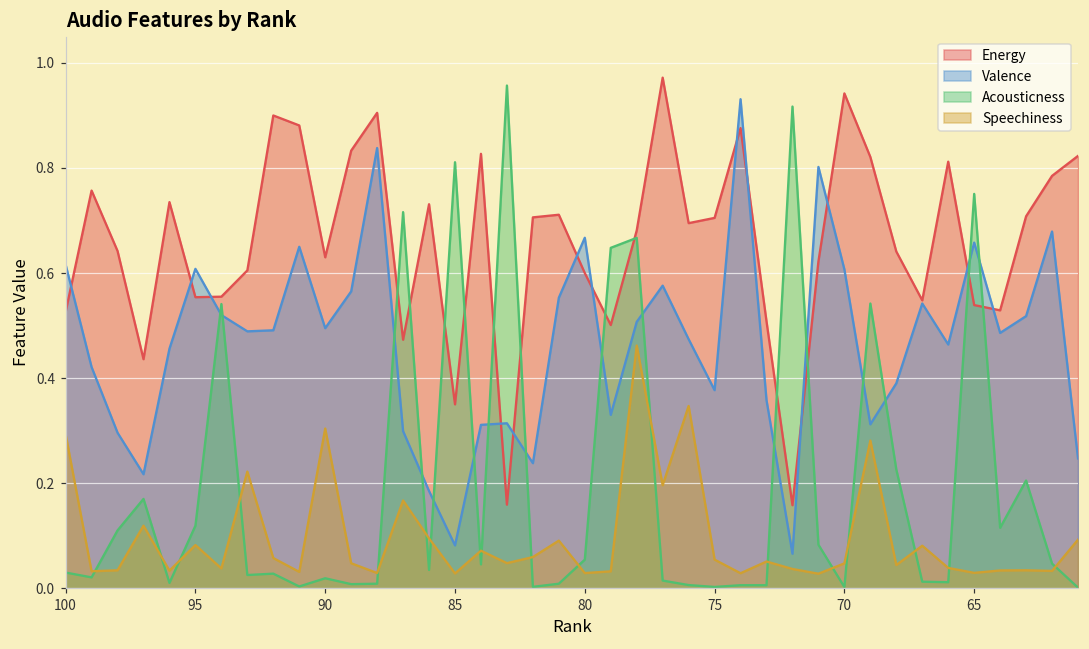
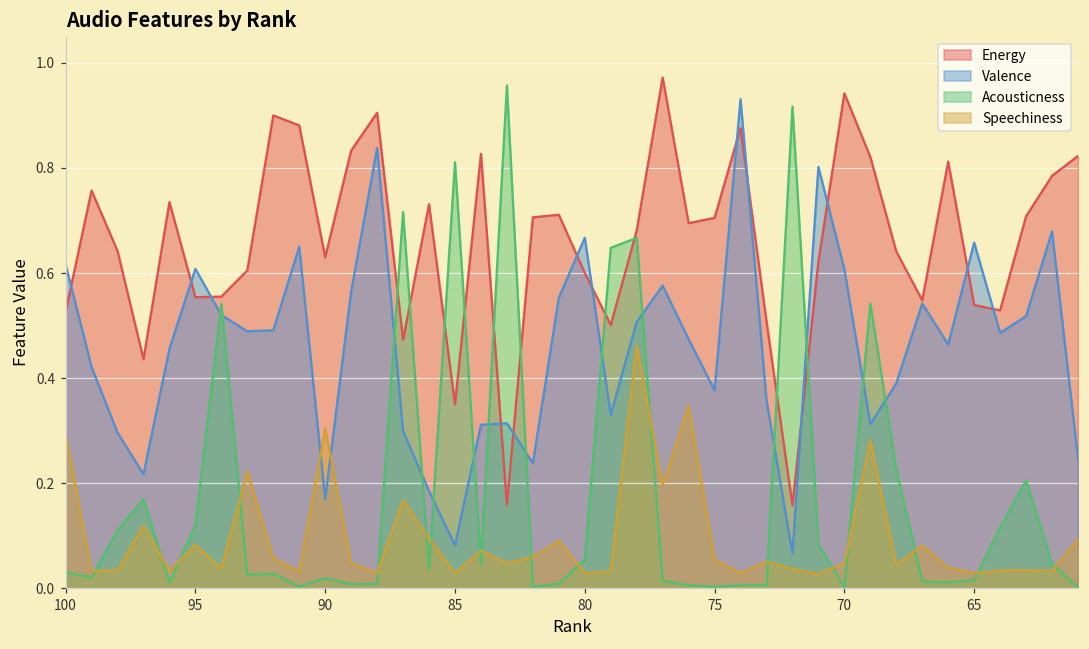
Valence, 90: 0.50 -> 0.17
Acousticness, 65: 0.75 -> 0.01
